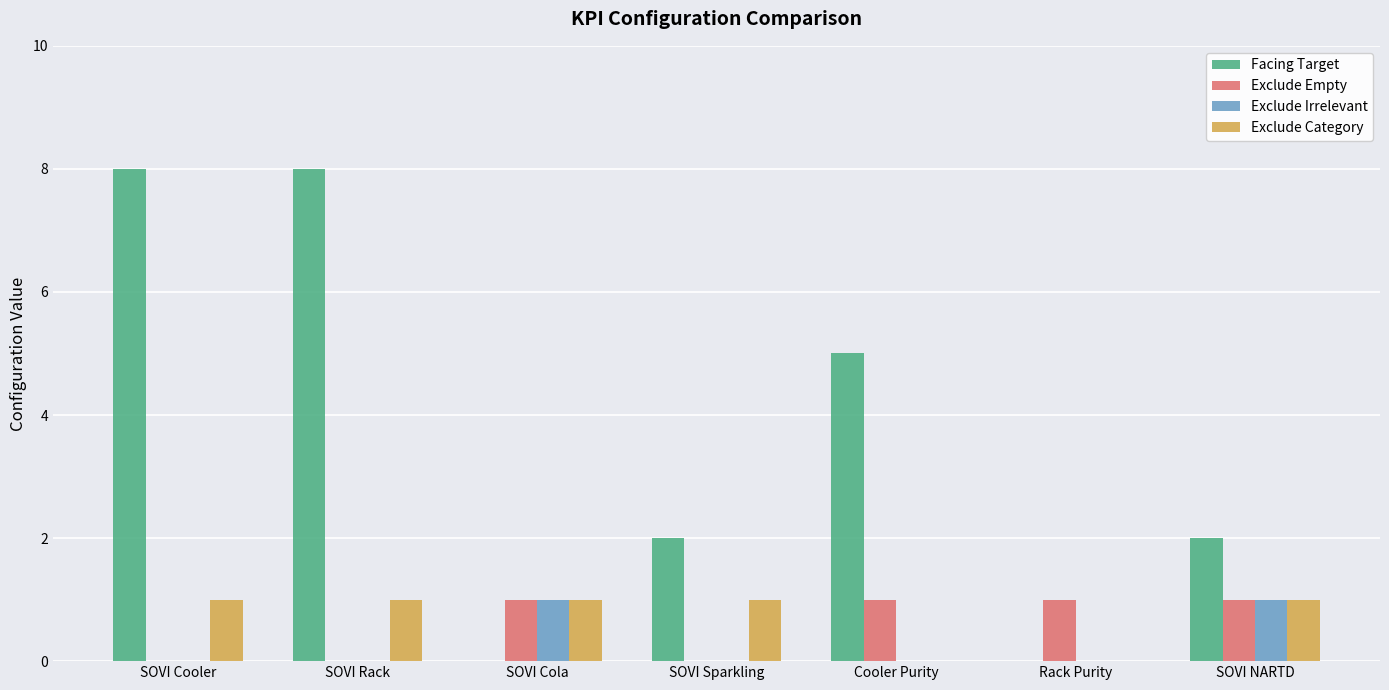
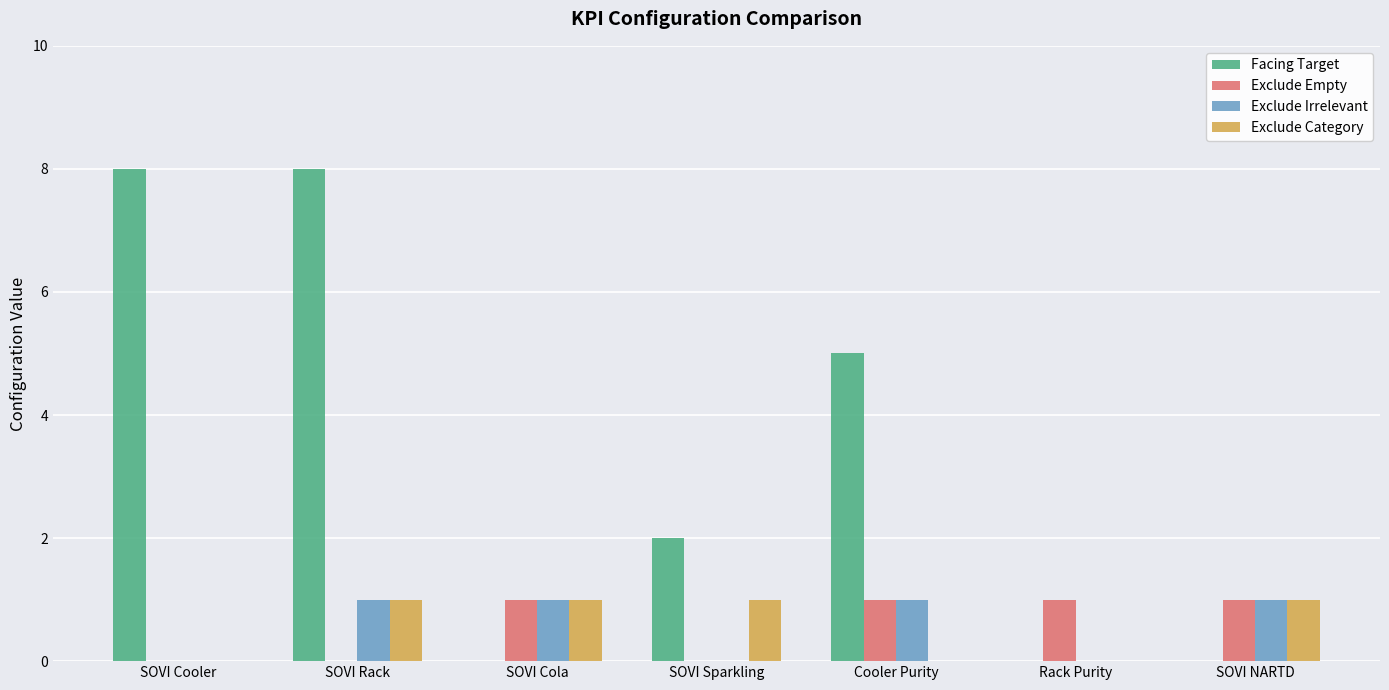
Exclude Category, SOVI Cooler: 1 -> 0
Exclude Irrelevant, SOVI Rack: 0 -> 1
Exclude Irrelevant, Cooler Purity: 0 -> 1
Facing Target, SOVI NARTD: 2 -> 0
